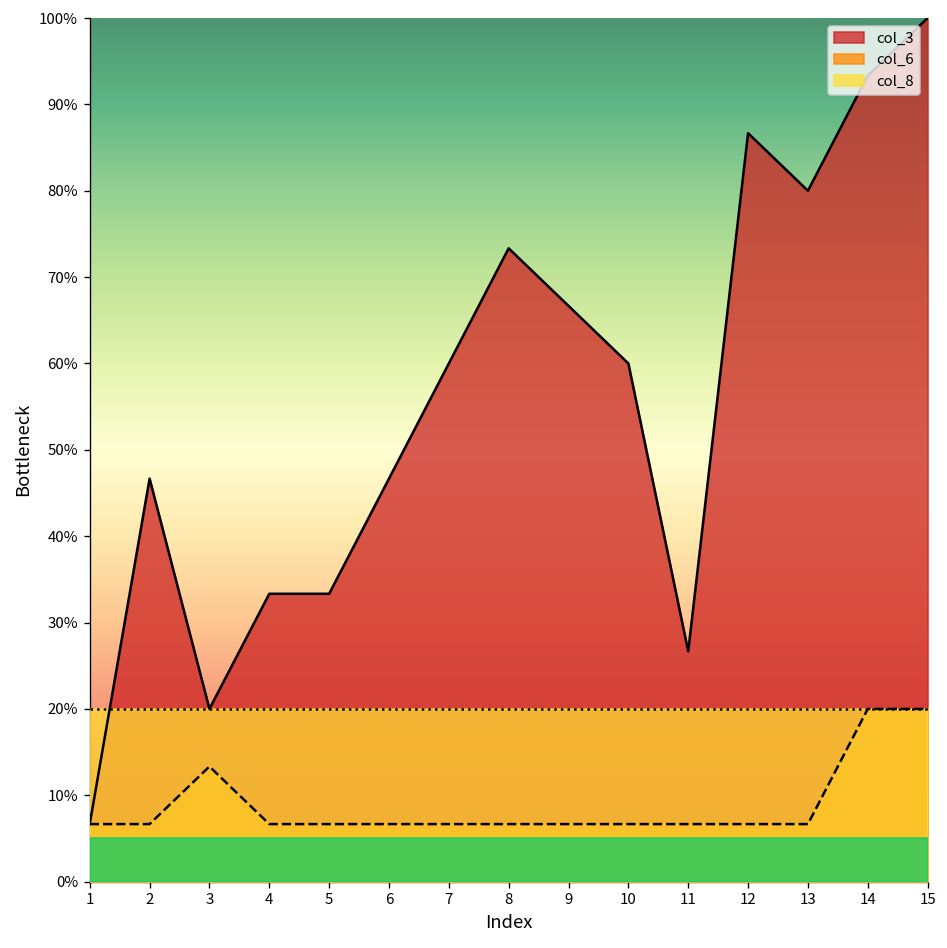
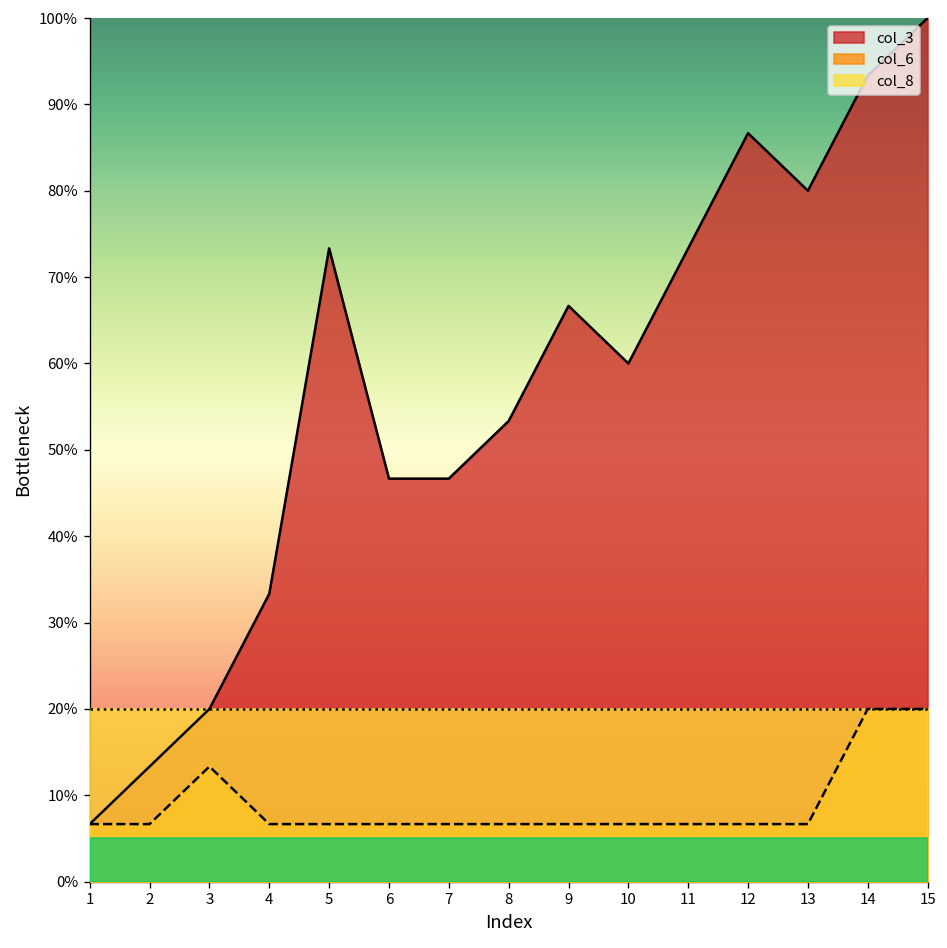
col_3, 2: 47% -> 13%
col_3, 5: 33% -> 73%
col_3, 7: 60% -> 47%
col_3, 8: 73% -> 53%
col_3, 11: 27% -> 73%
